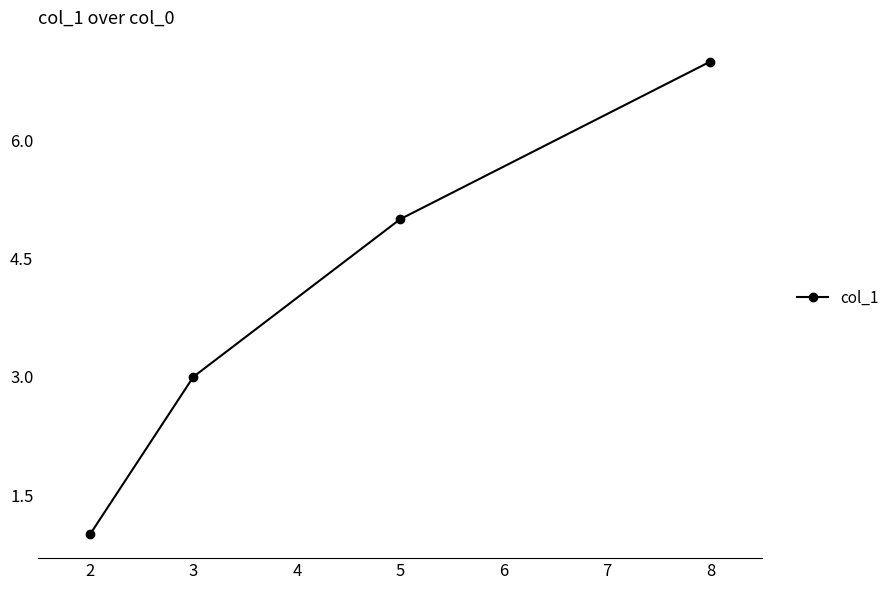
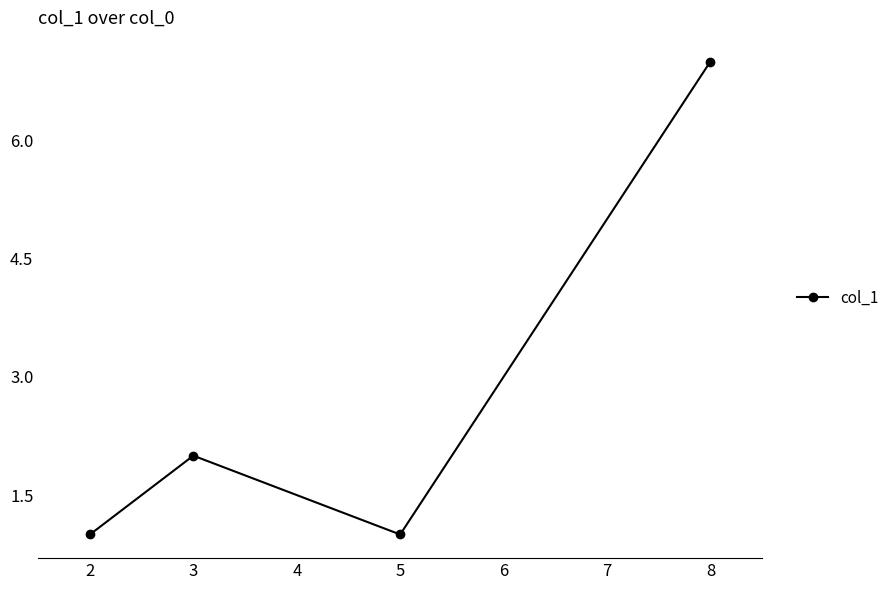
3: 3 -> 2
5: 5 -> 1
